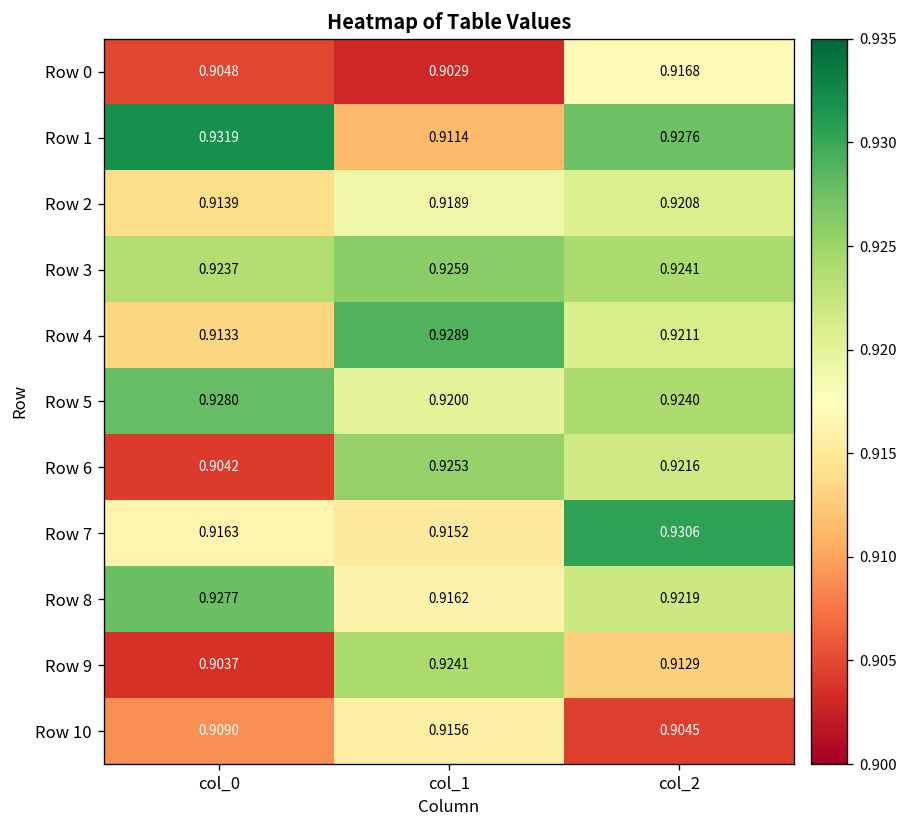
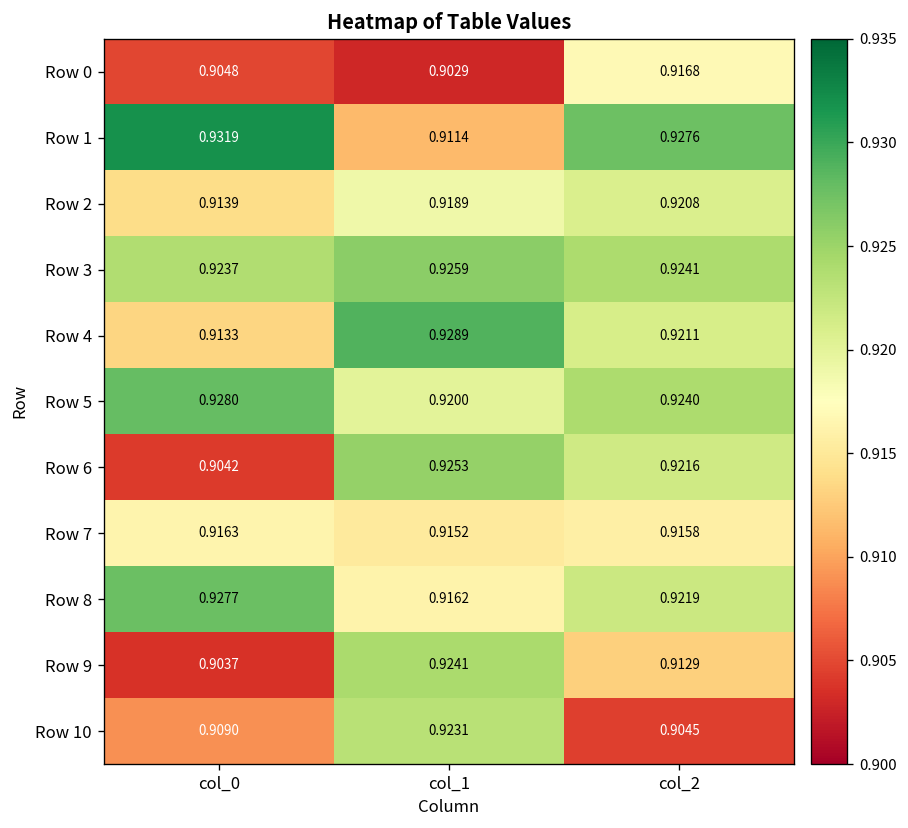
Row 7, col_2: 0.9306 -> 0.9158
Row 10, col_1: 0.9156 -> 0.9231
